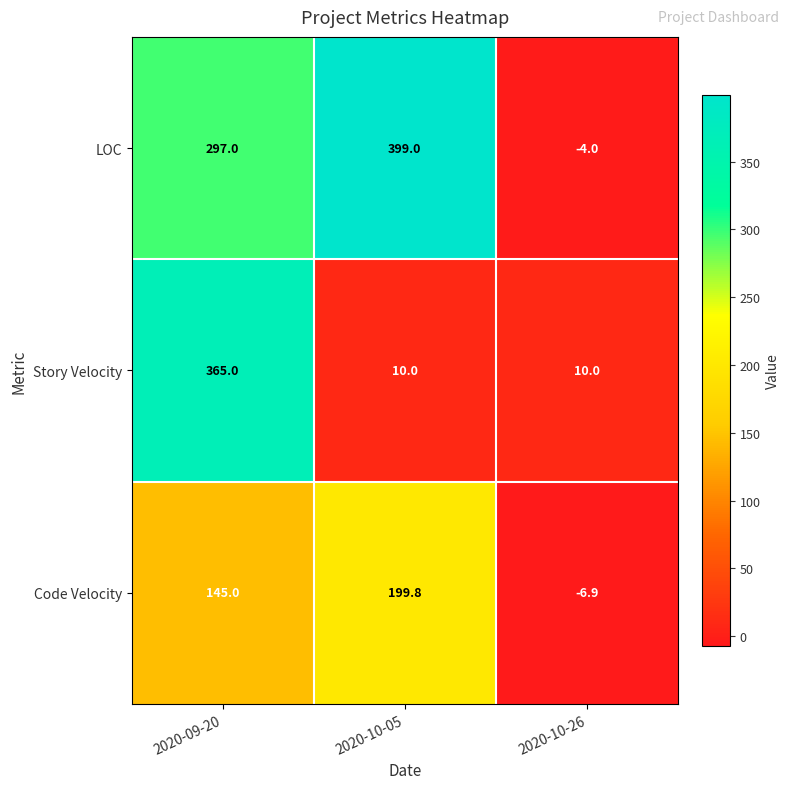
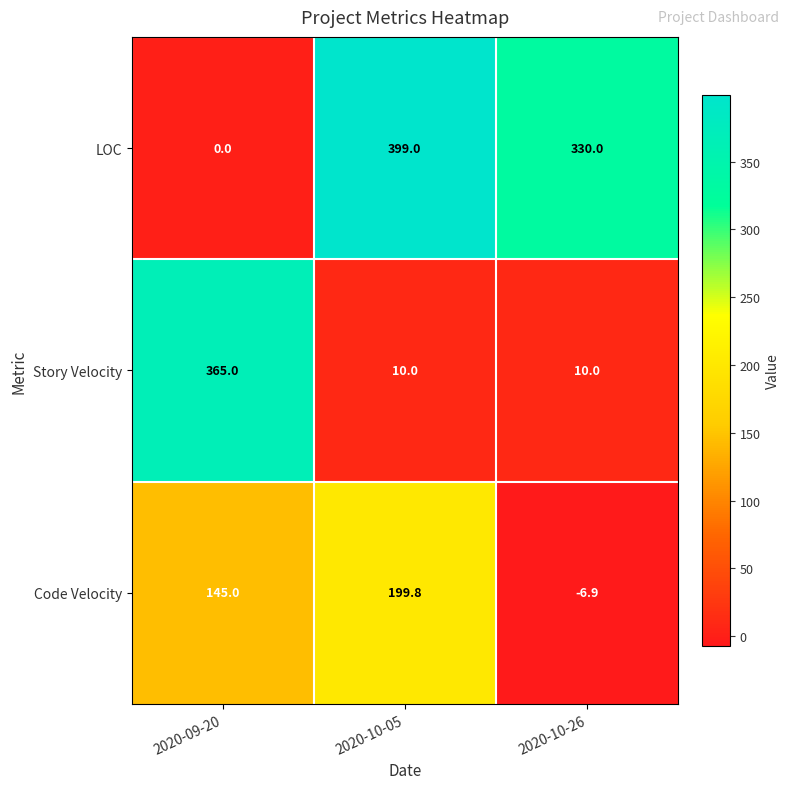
LOC, 2020-09-20: 297.0 -> 0.0
LOC, 2020-10-26: -4.0 -> 330.0
